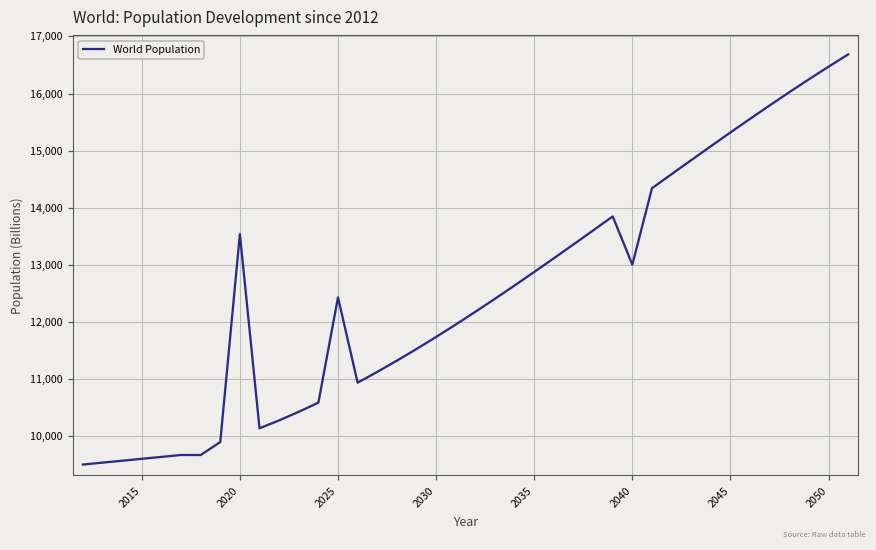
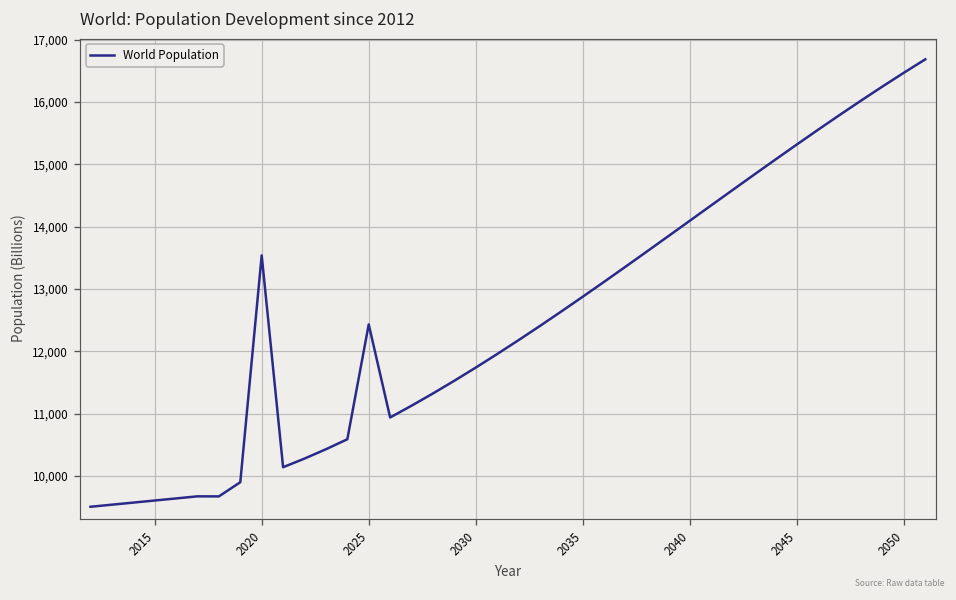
2040: 13,000 -> 14,100
